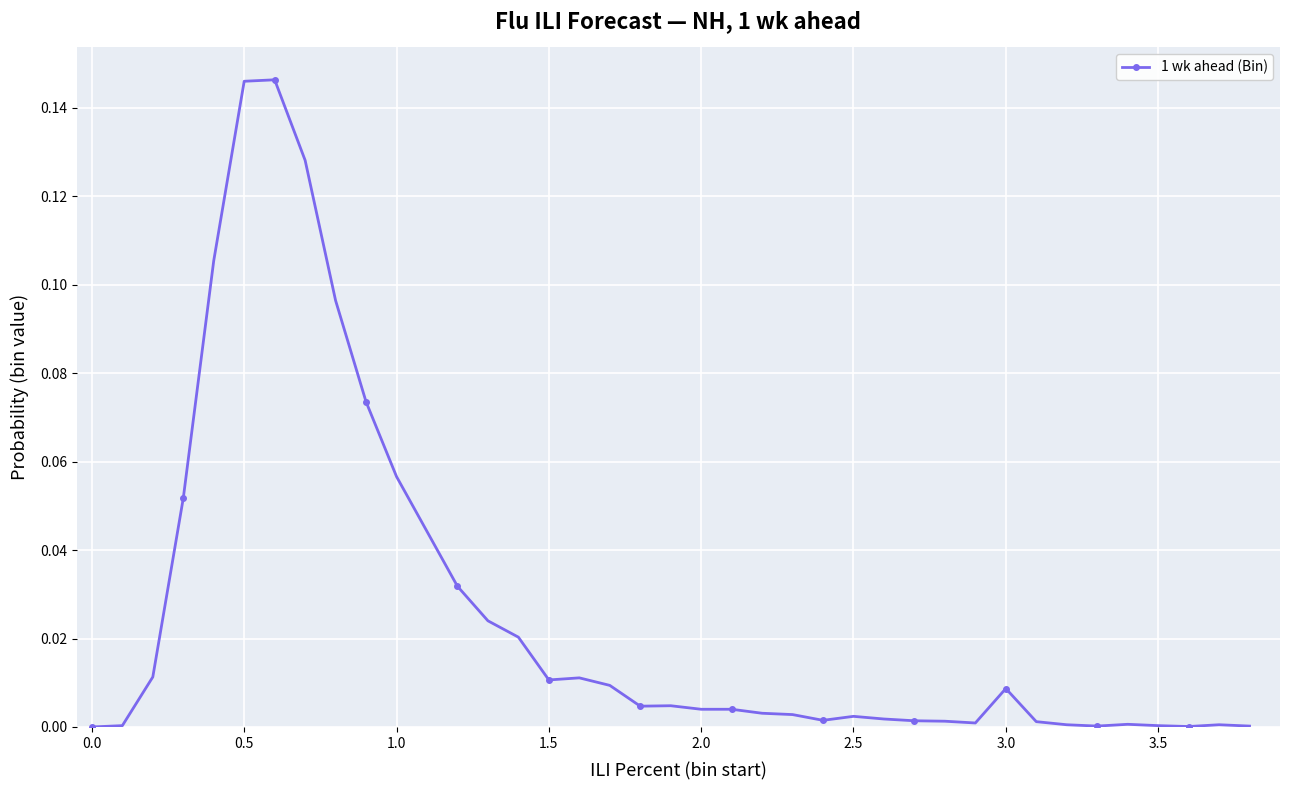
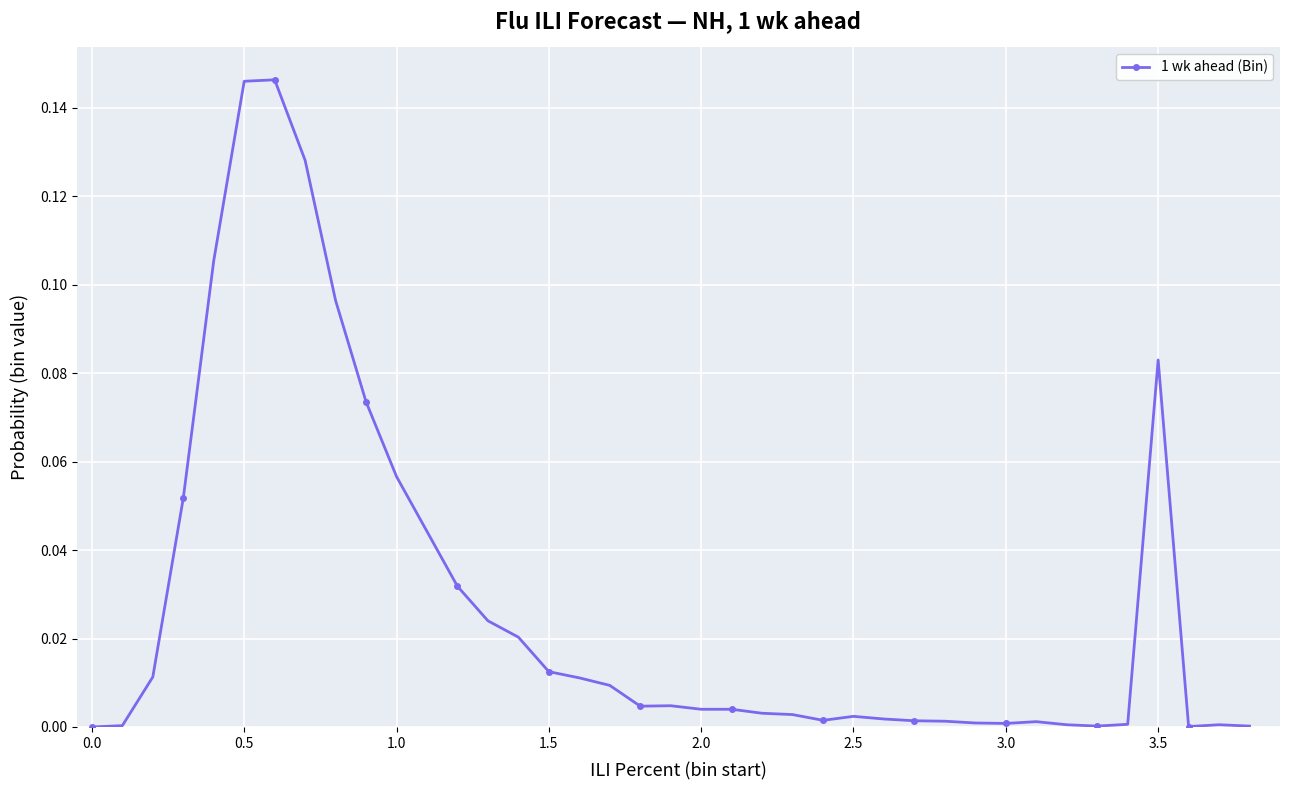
1.5: 0.011 -> 0.013
3.0: 0.009 -> 0.001
3.5: 0.000 -> 0.083
